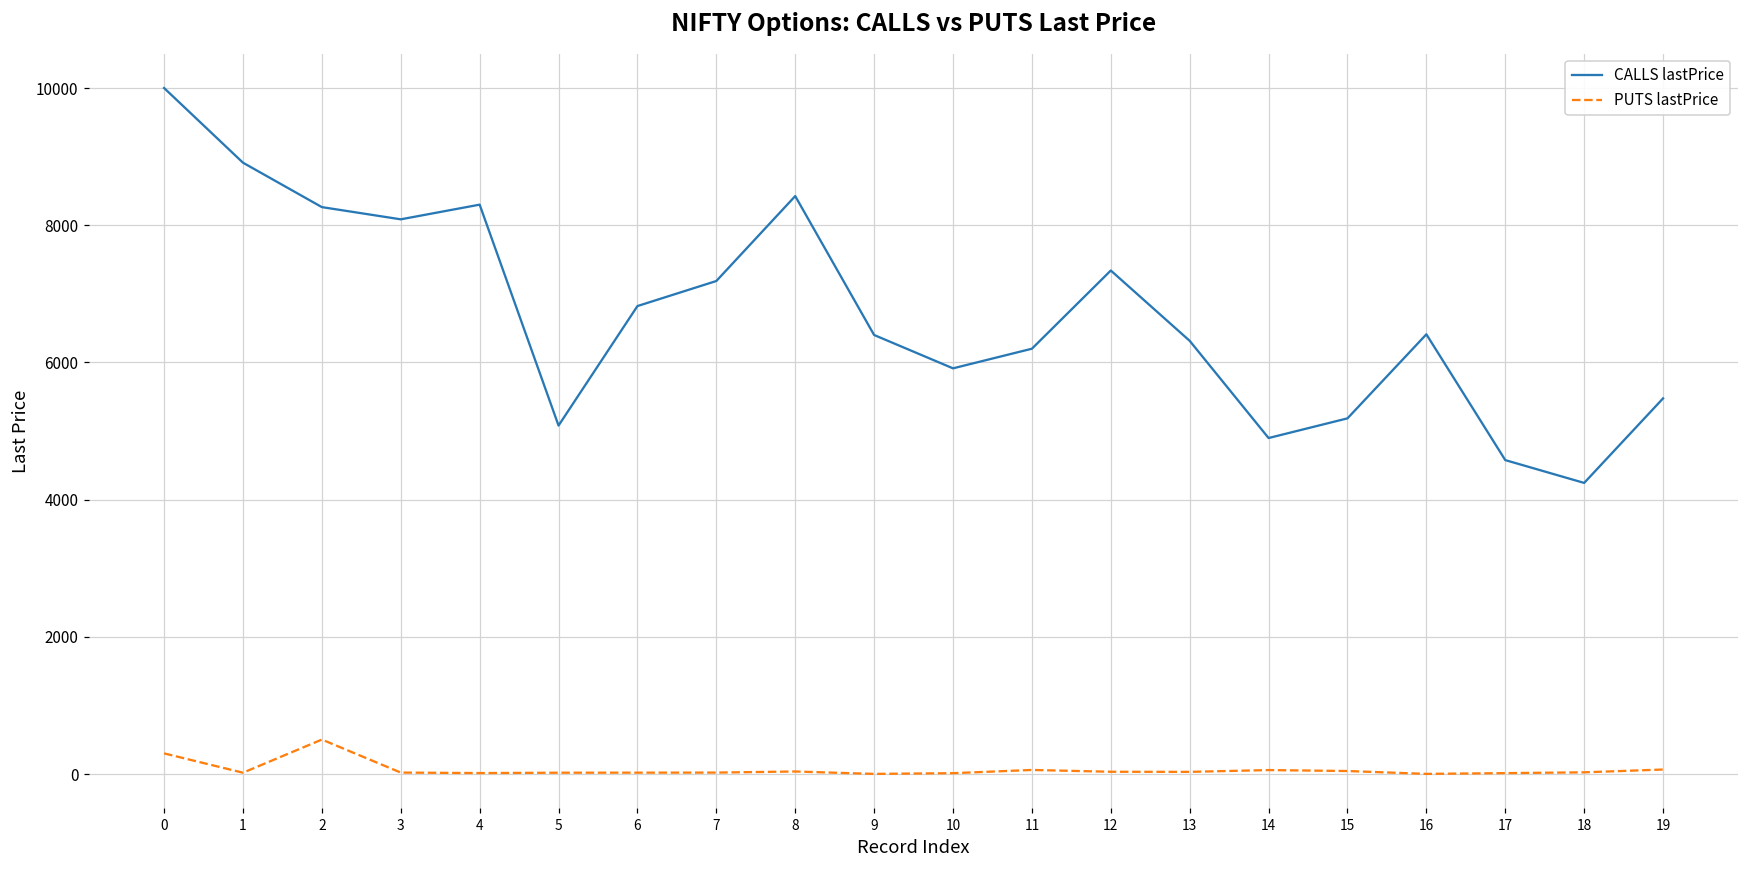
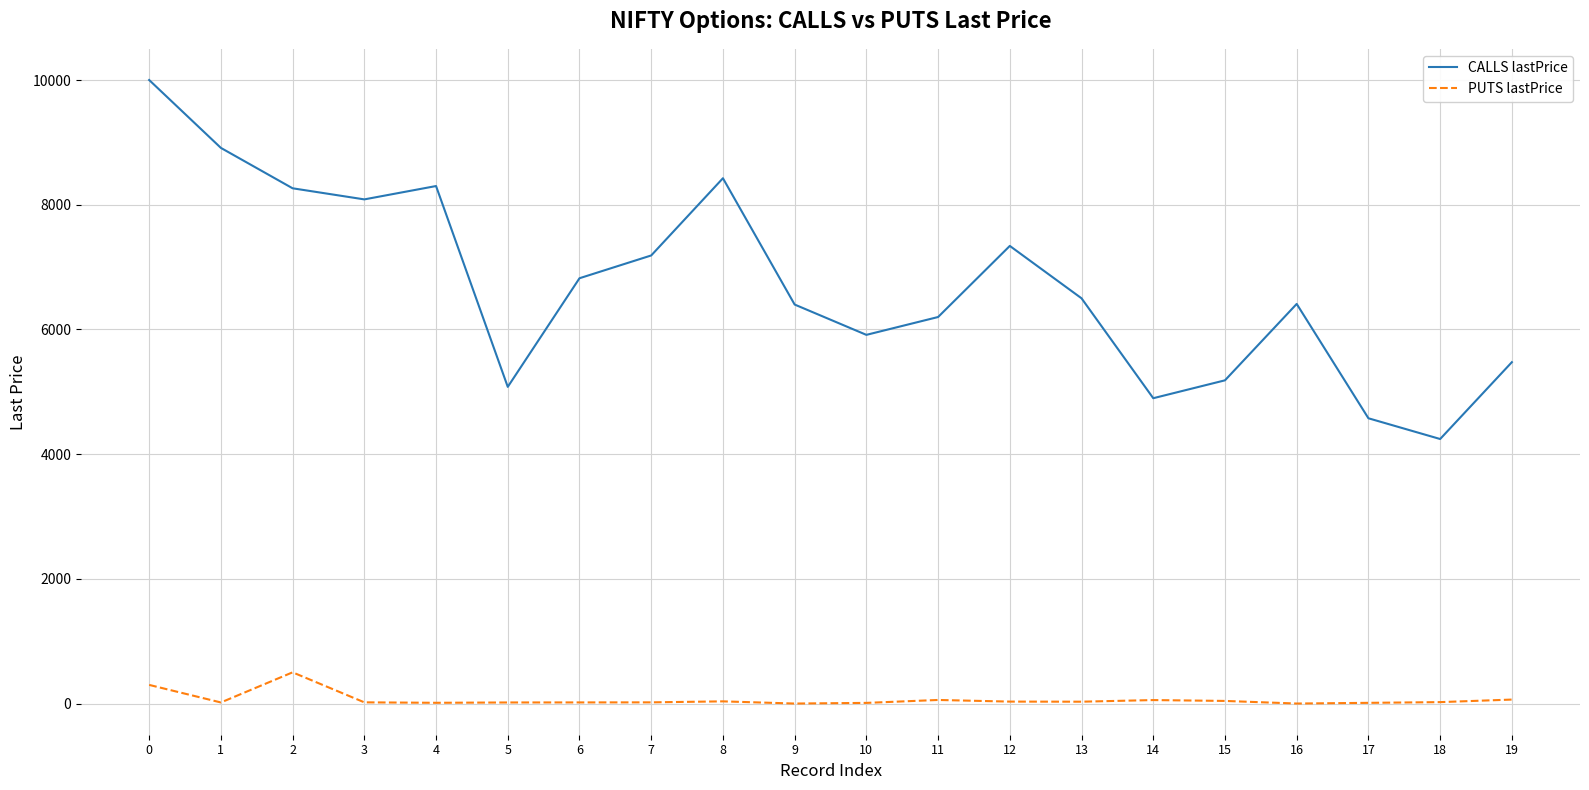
CALLS lastPrice, 13: 6300 -> 6500
